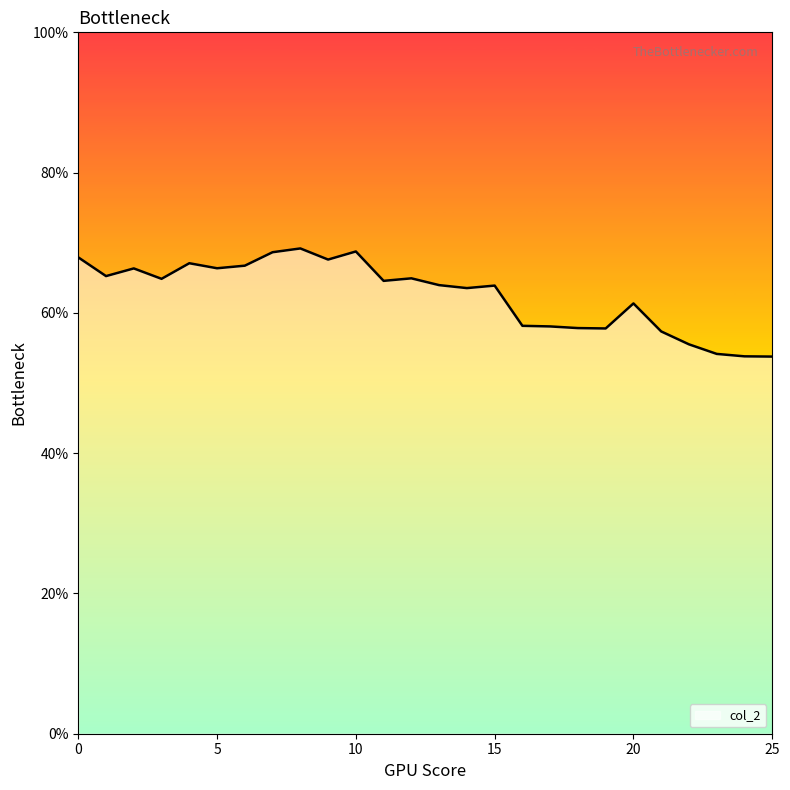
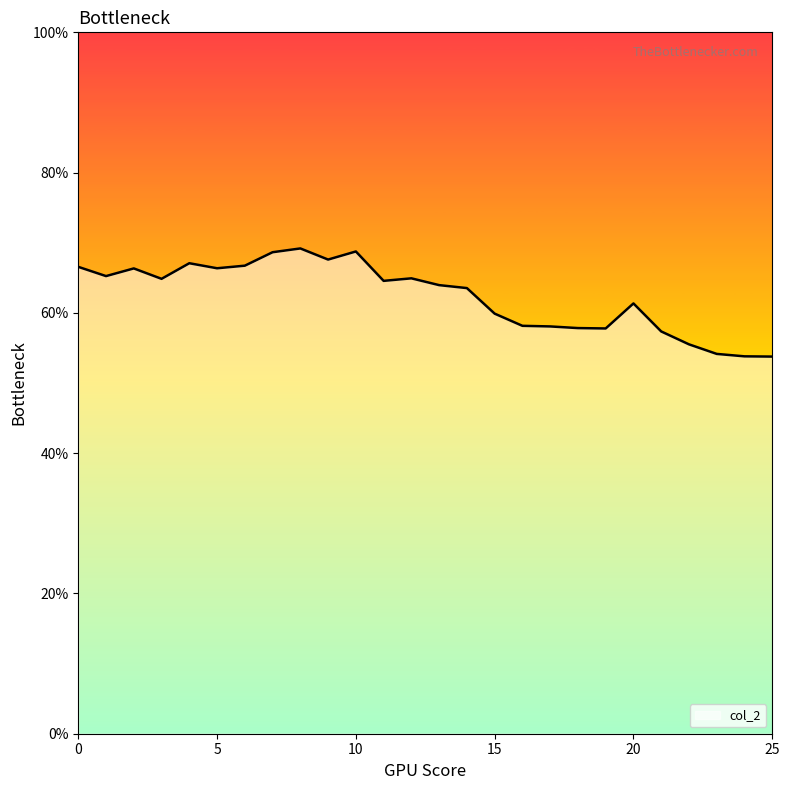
0: 68% -> 67%
15: 64% -> 60%
